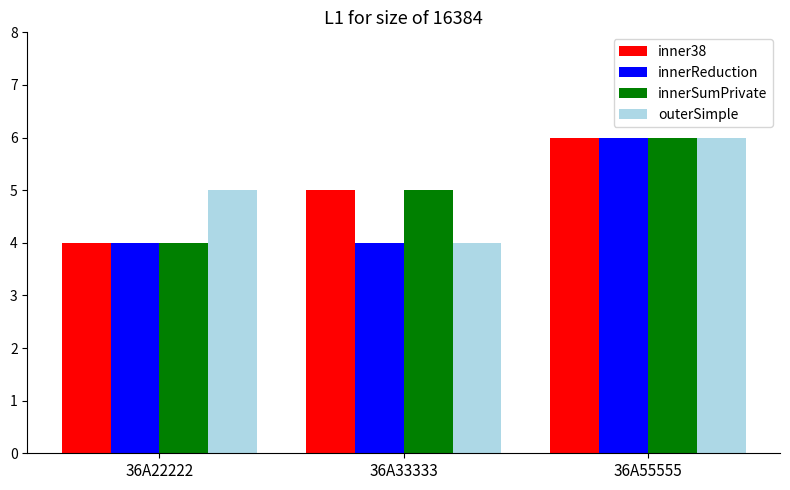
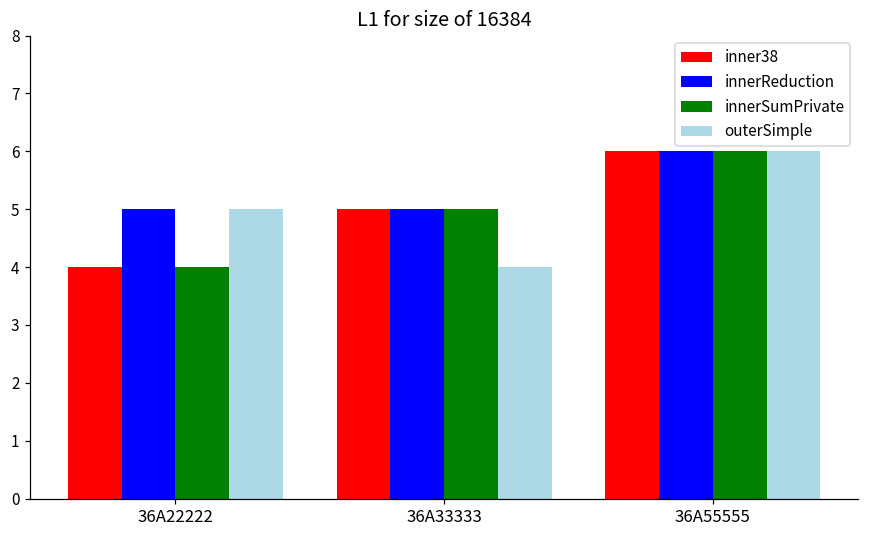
innerReduction, 36A22222: 4 -> 5
innerReduction, 36A33333: 4 -> 5
